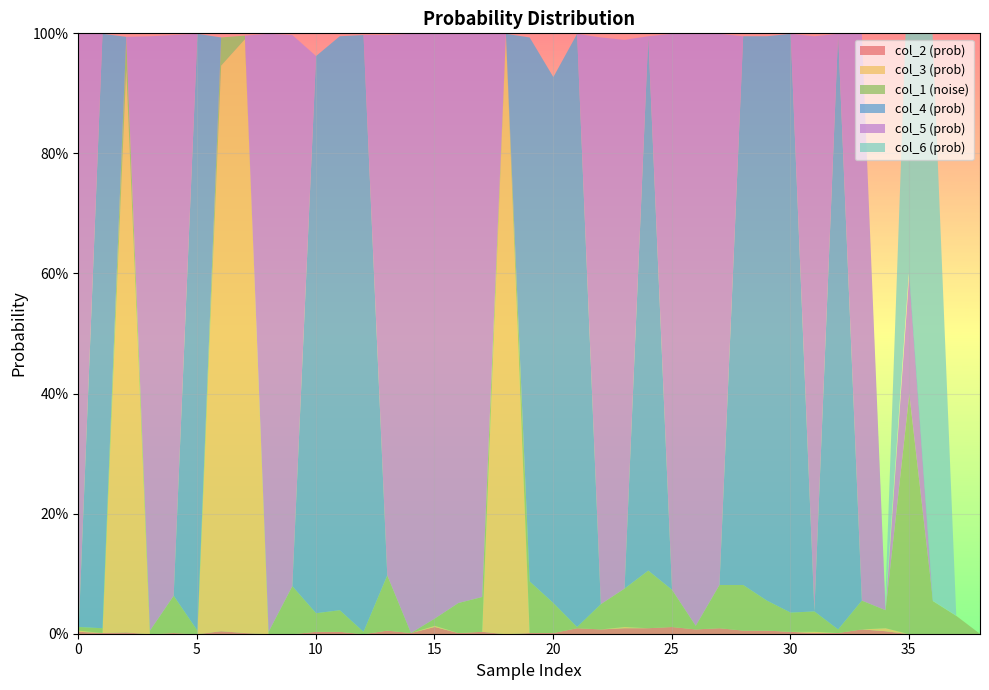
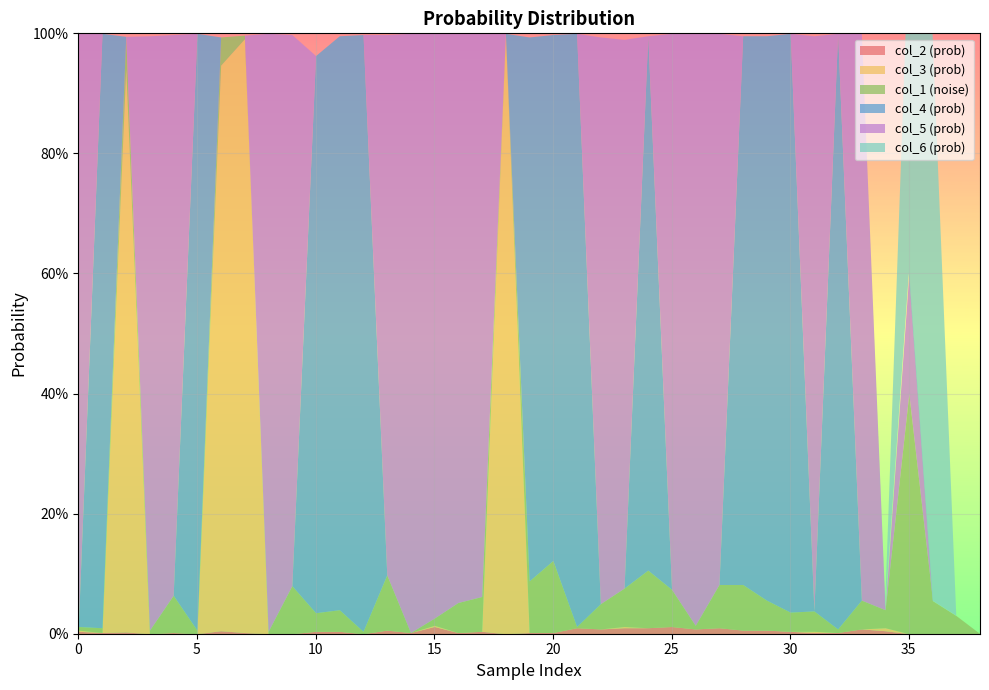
col_1 (noise), 20: 5% -> 12%
